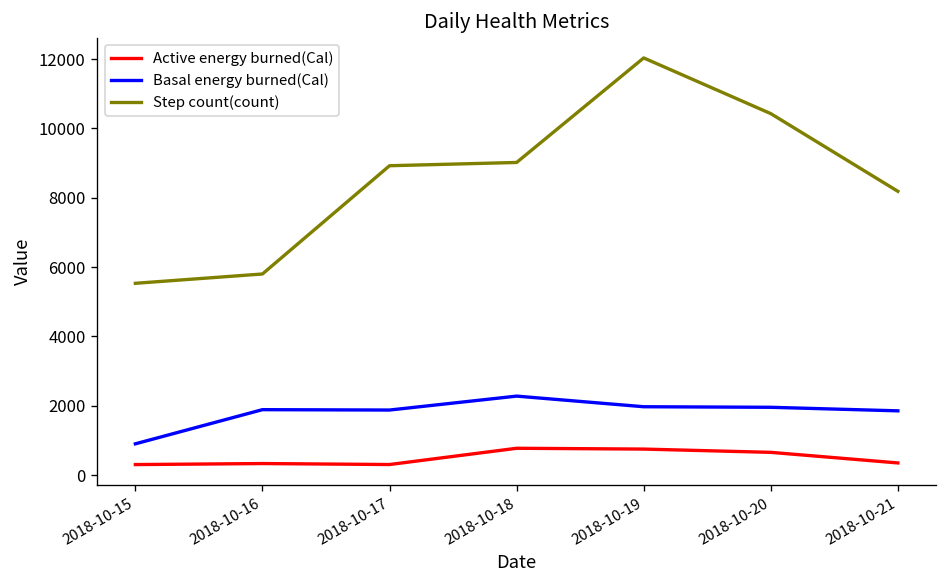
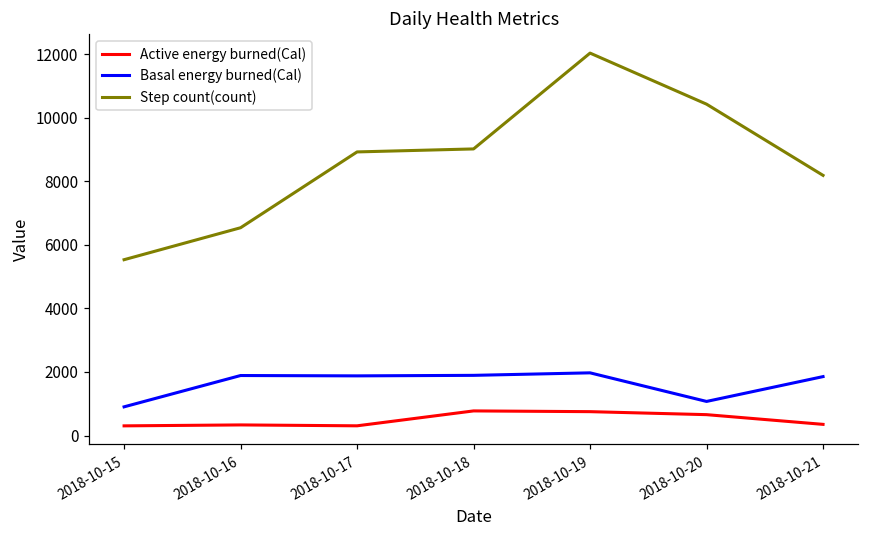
Step count(count), 2018-10-16: 5800 -> 6500
Basal energy burned(Cal), 2018-10-18: 2300 -> 1900
Basal energy burned(Cal), 2018-10-20: 2000 -> 1100
